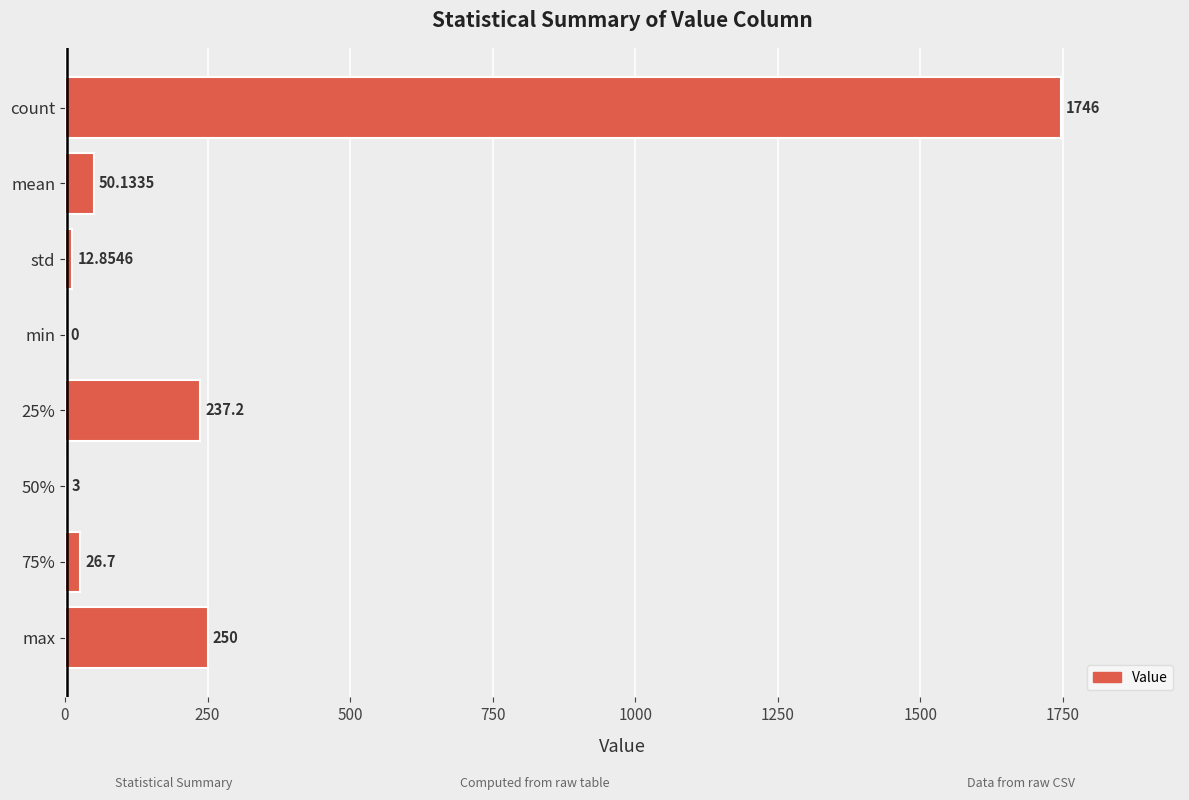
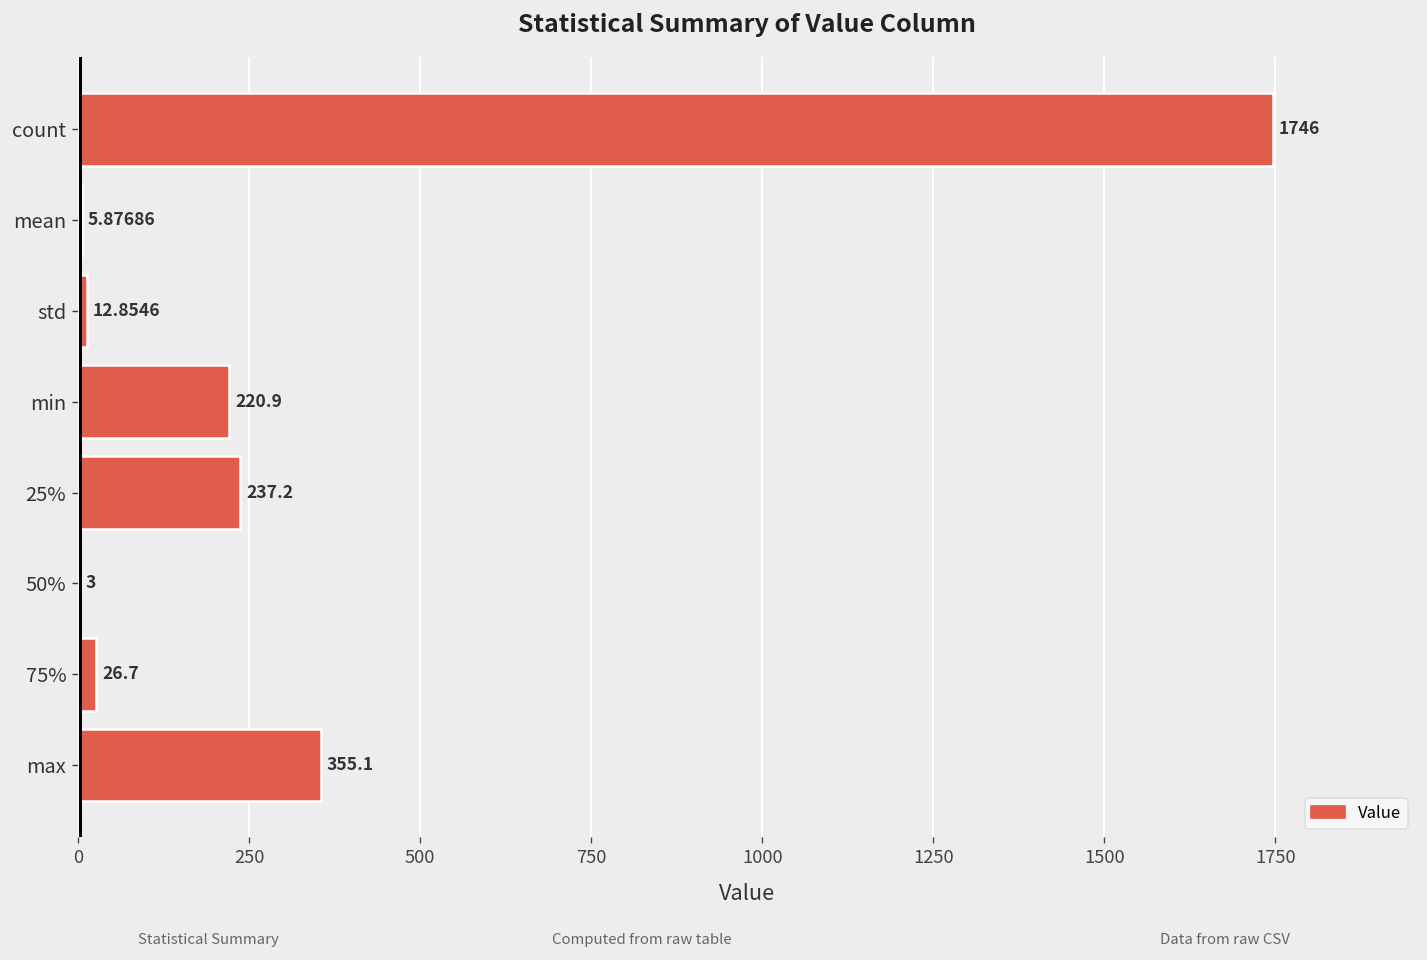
mean: 50.1335 -> 5.87686
min: 0 -> 220.9
max: 250 -> 355.1
